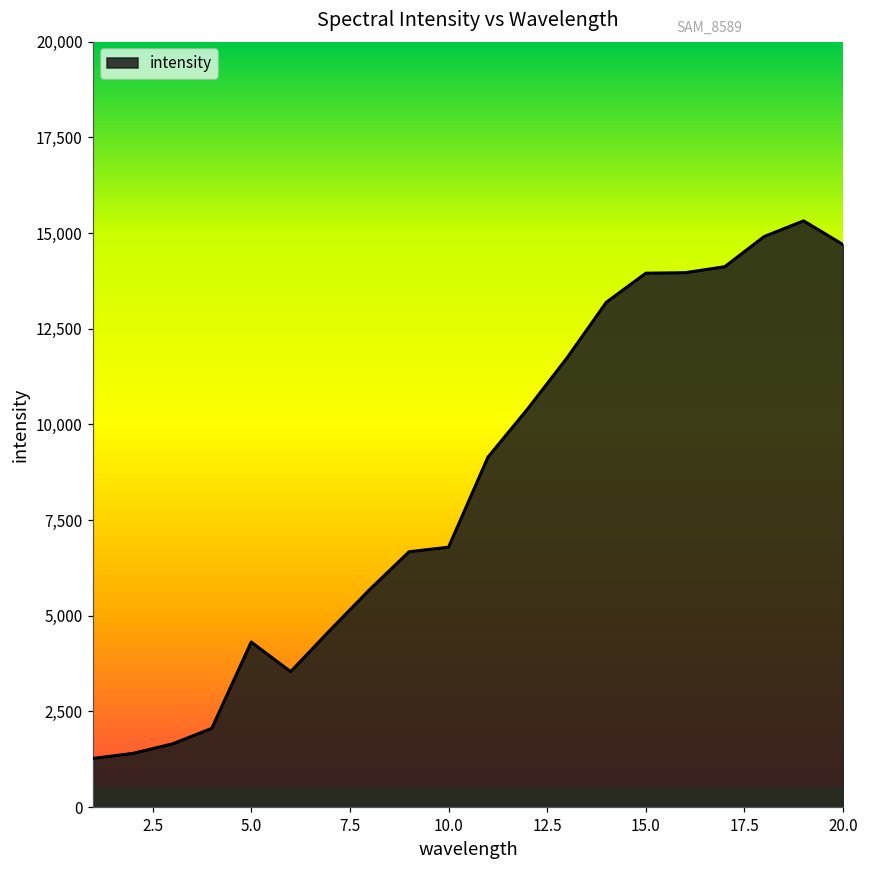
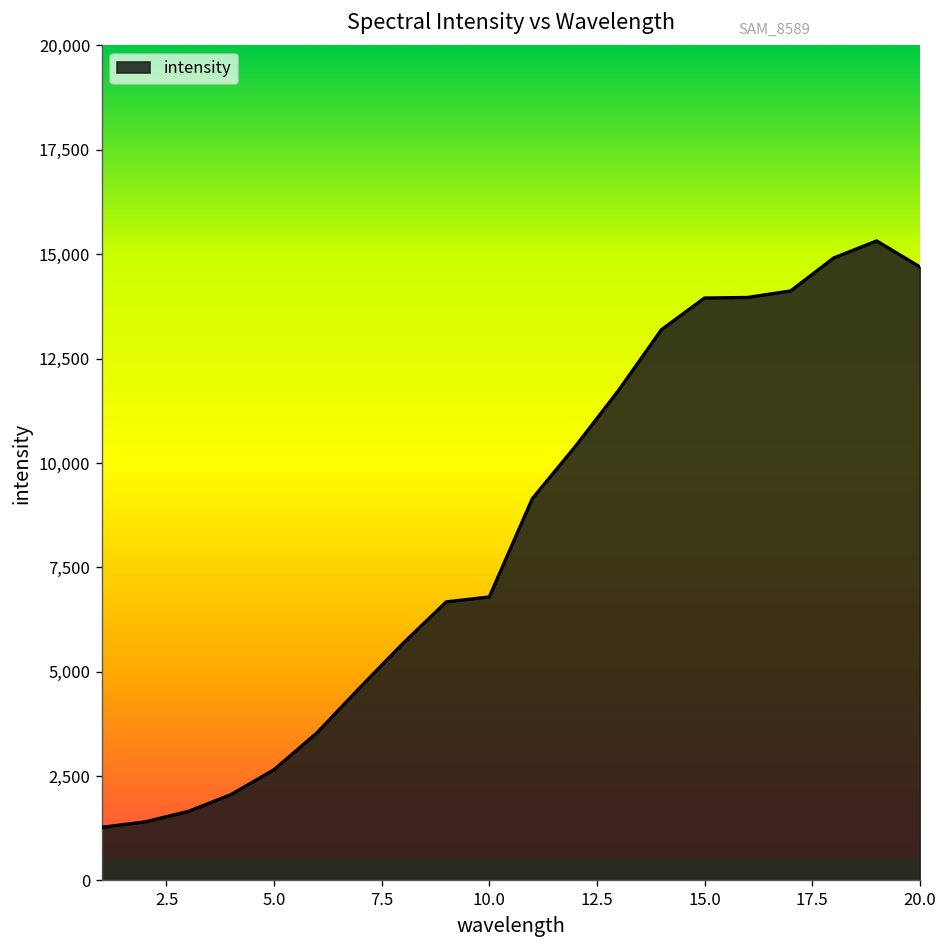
5.0: 4,300 -> 2,700
